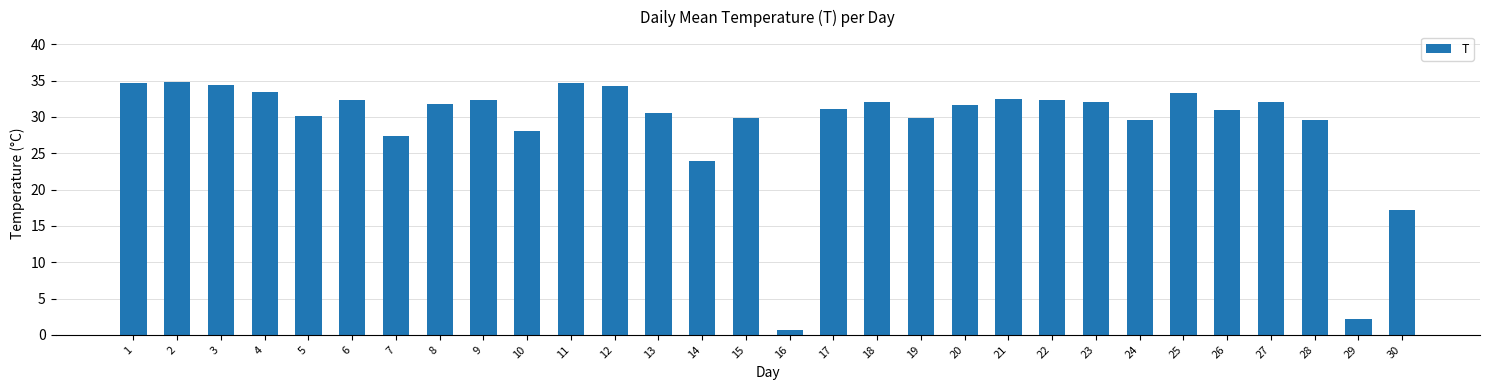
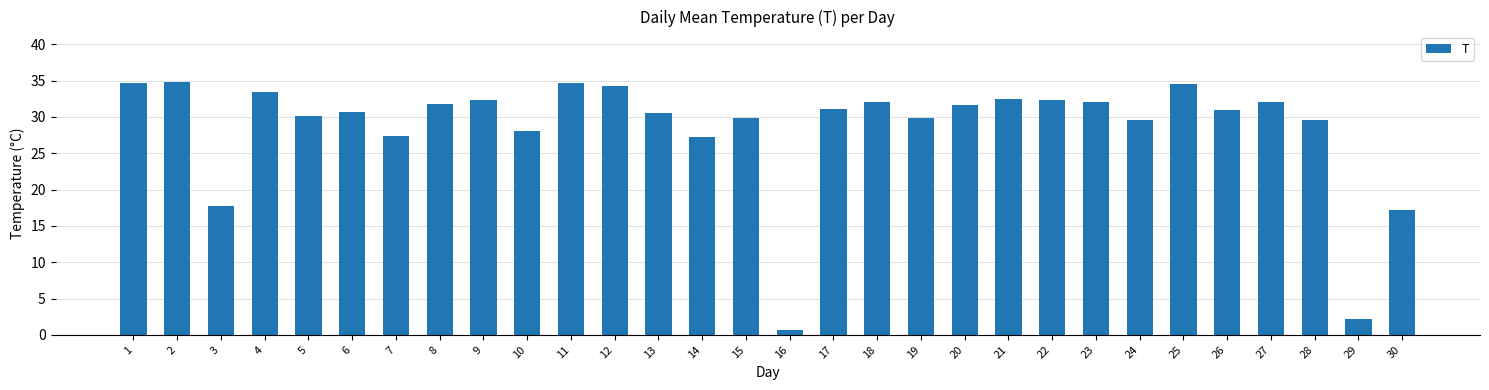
3: 34 -> 18
6: 32 -> 31
14: 24 -> 27
25: 33 -> 35
